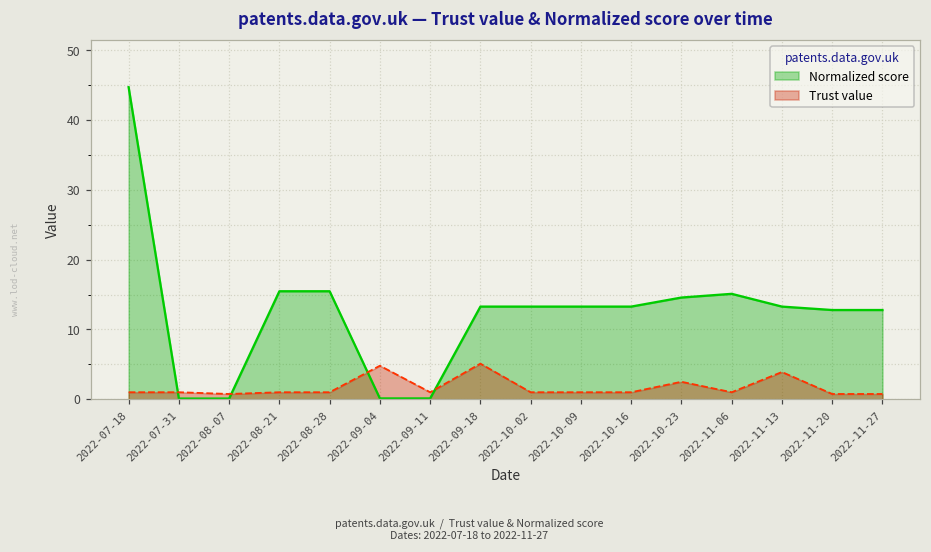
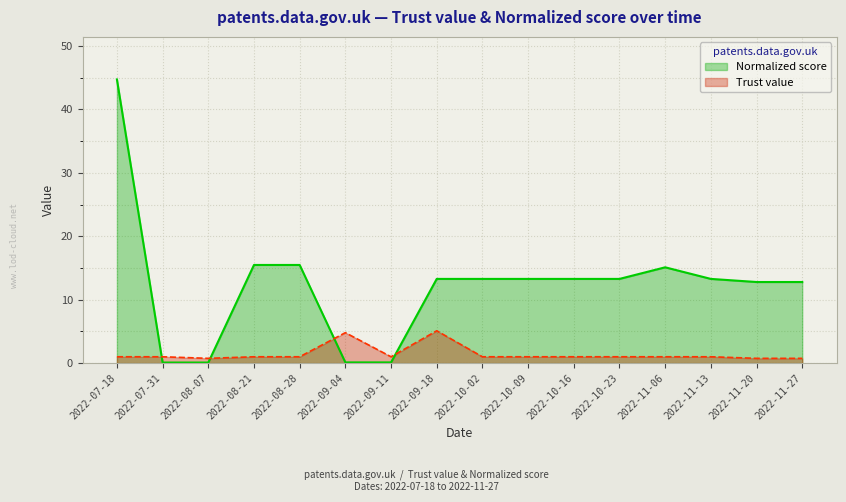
Normalized score, 2022-10-23: 15 -> 13
Trust value, 2022-10-23: 3 -> 1
Trust value, 2022-11-13: 4 -> 1
